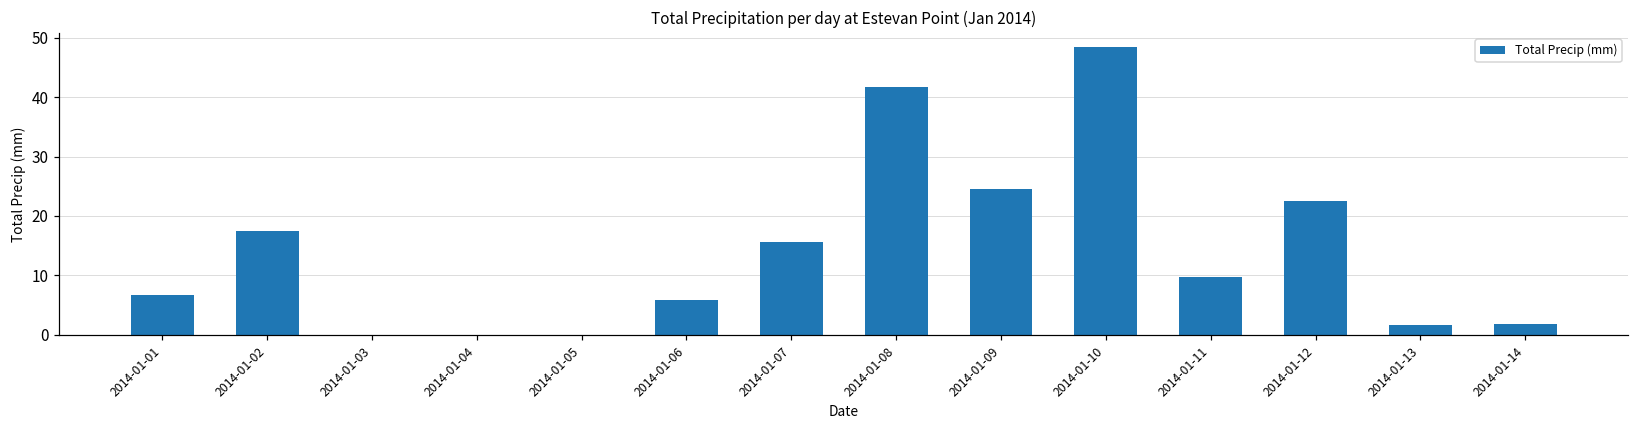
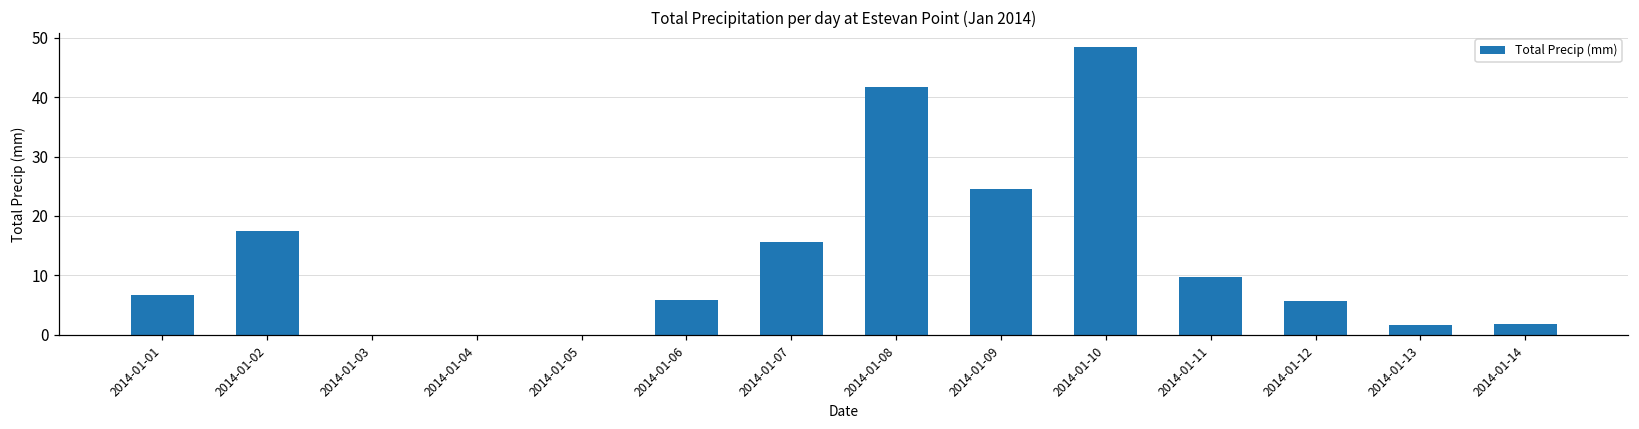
2014-01-12: 23 -> 6
